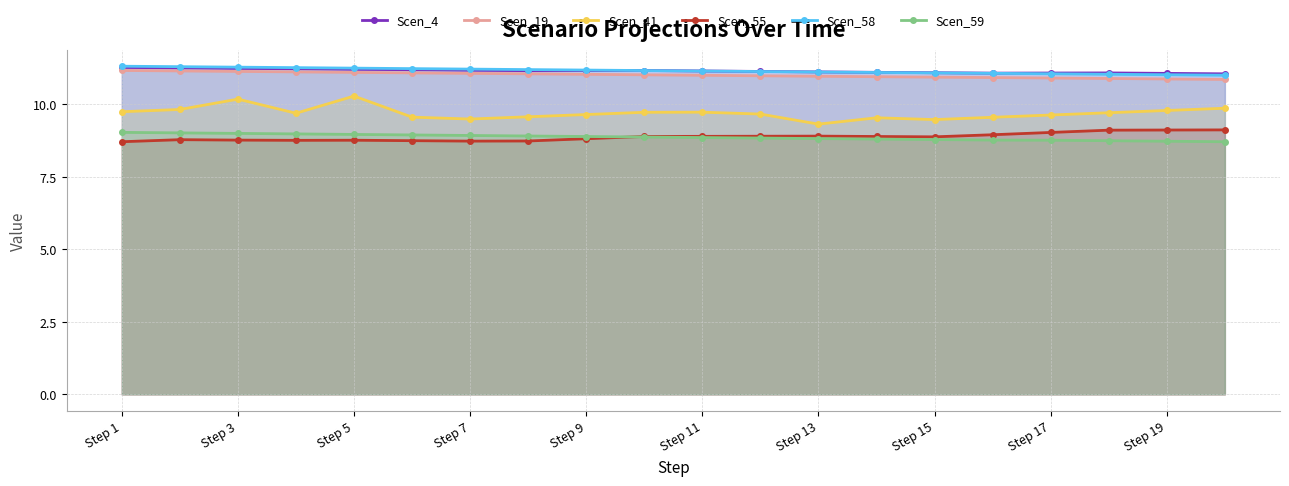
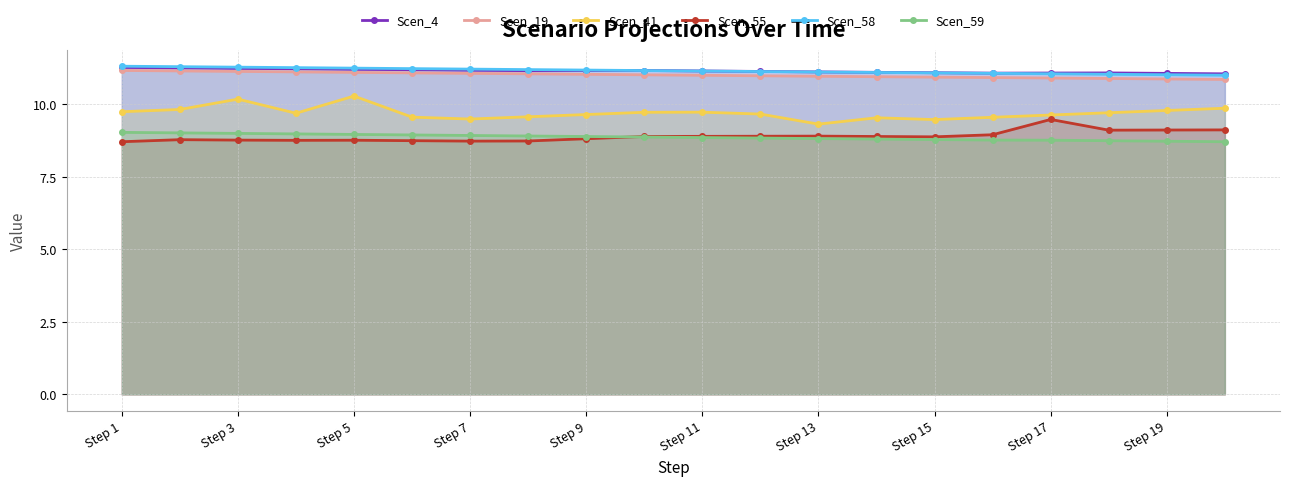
Scen_55, Step 17: 9.0 -> 9.5
